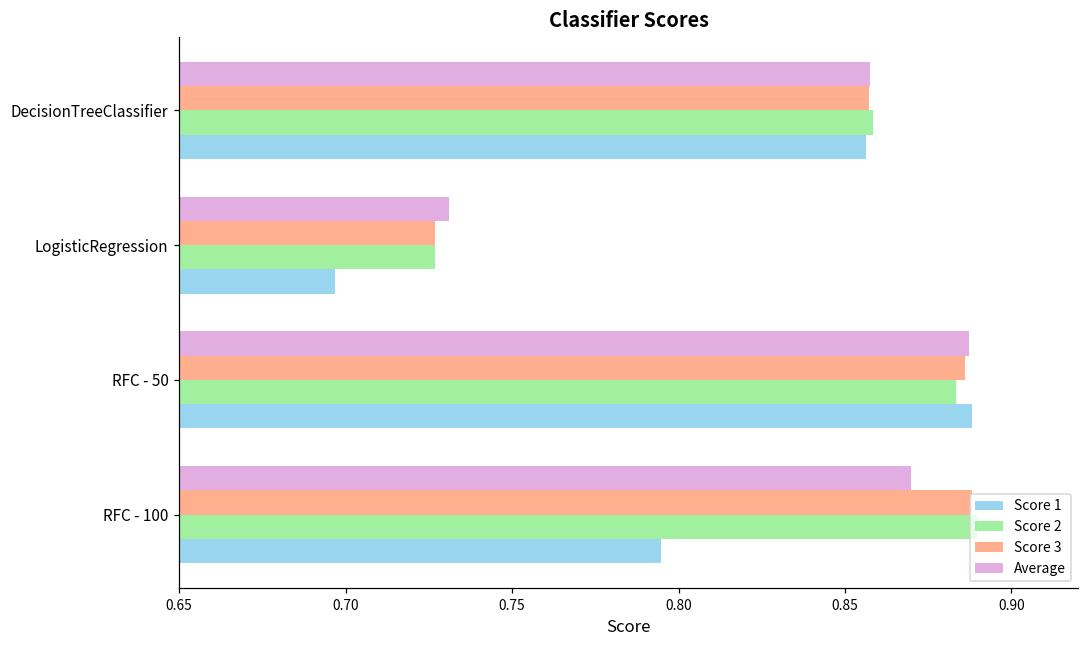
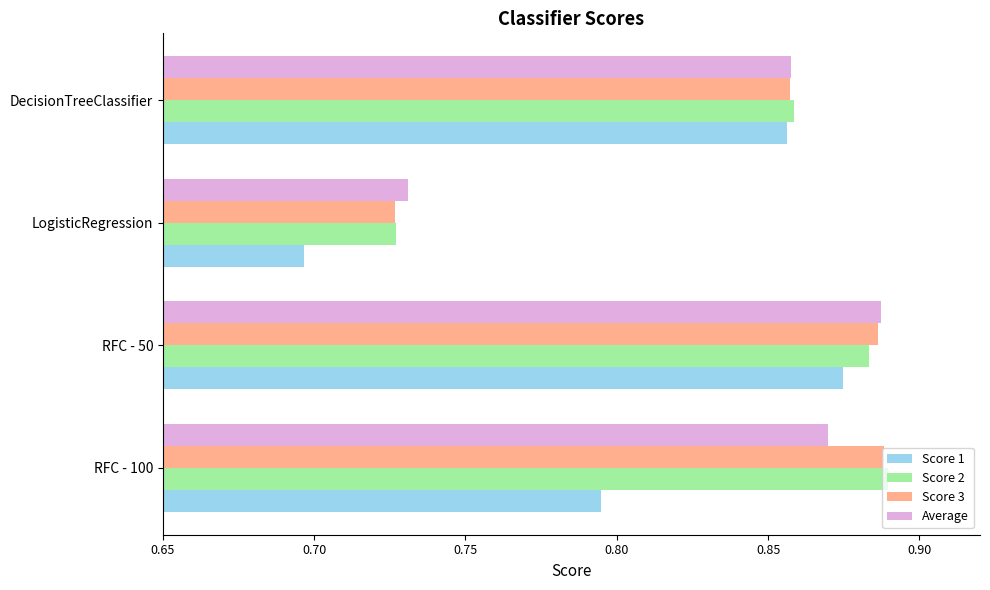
Score 1, RFC - 50: 0.888 -> 0.875
